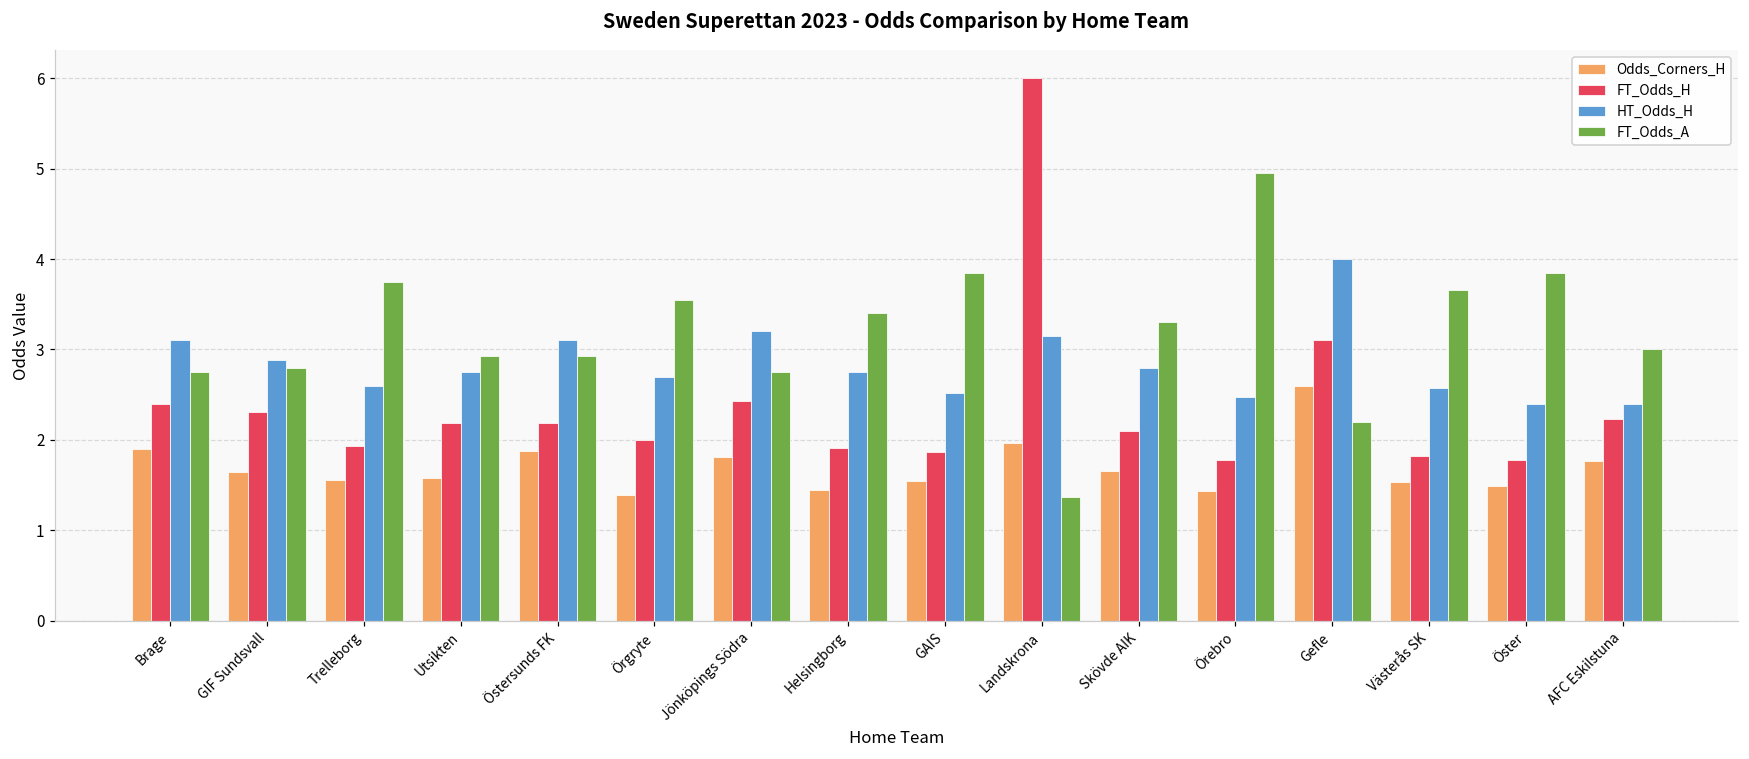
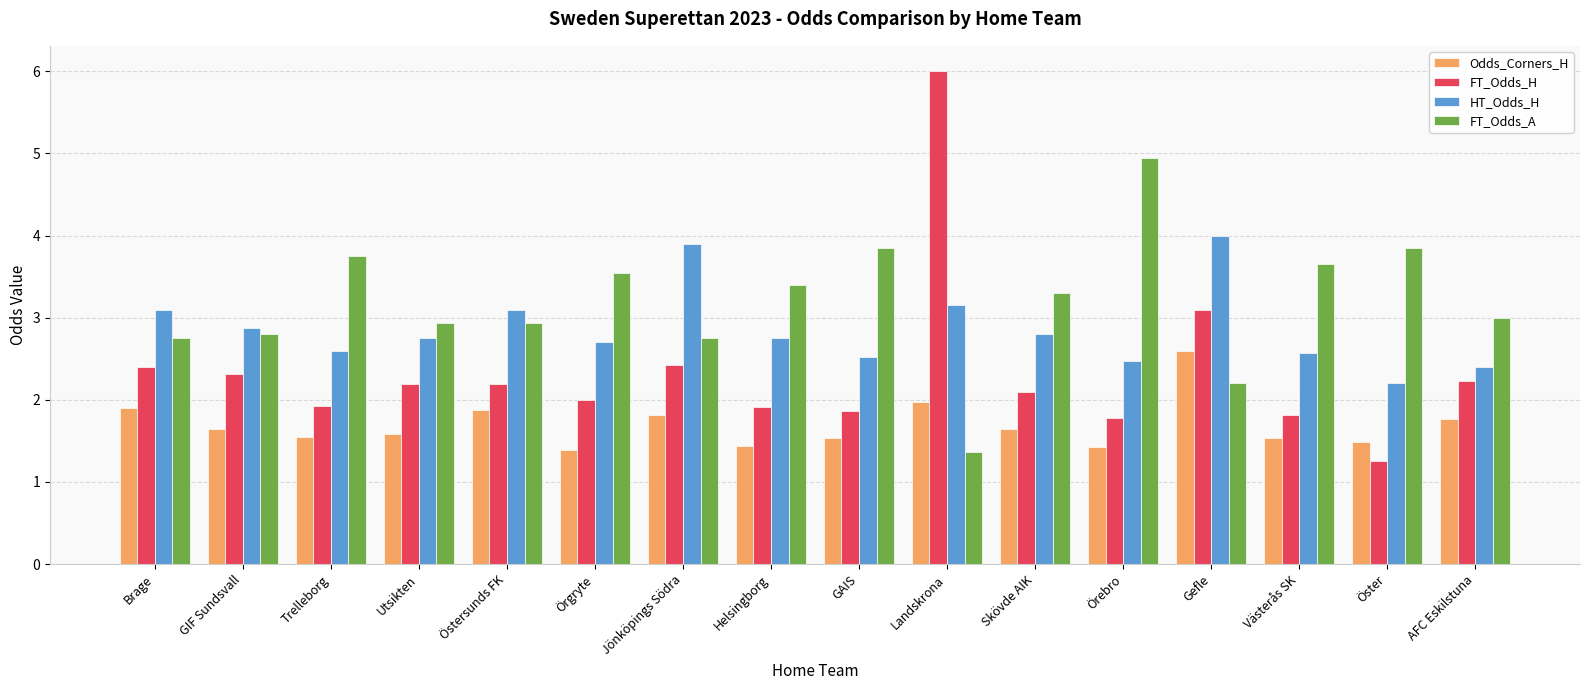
HT_Odds_H, Jönköpings Södra: 3.2 -> 3.9
FT_Odds_H, Öster: 1.8 -> 1.3
HT_Odds_H, Öster: 2.4 -> 2.2
